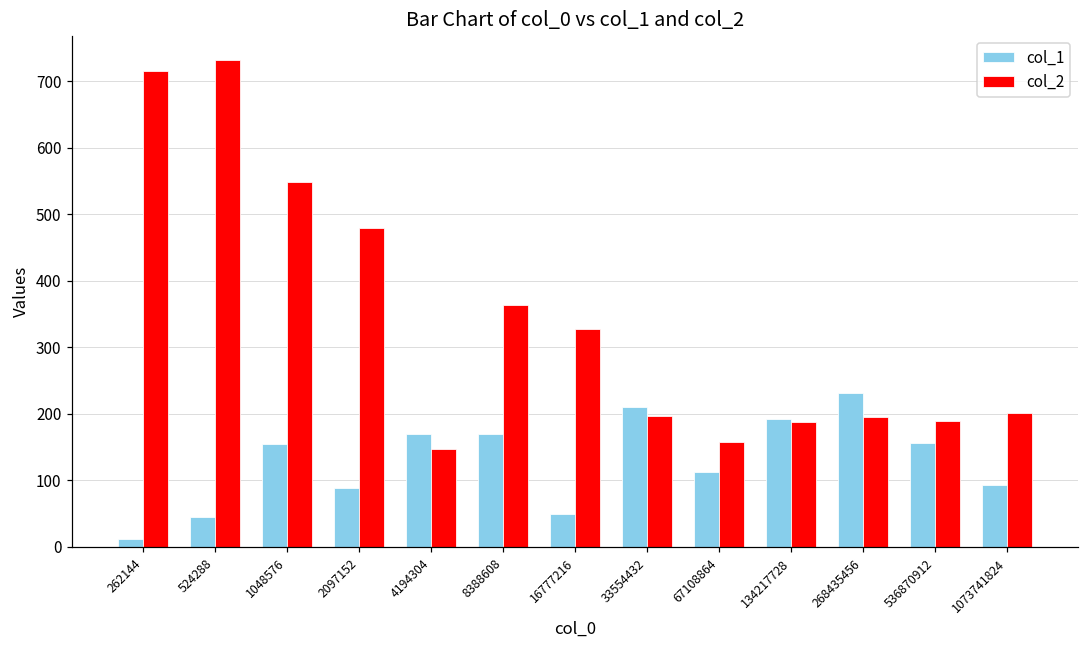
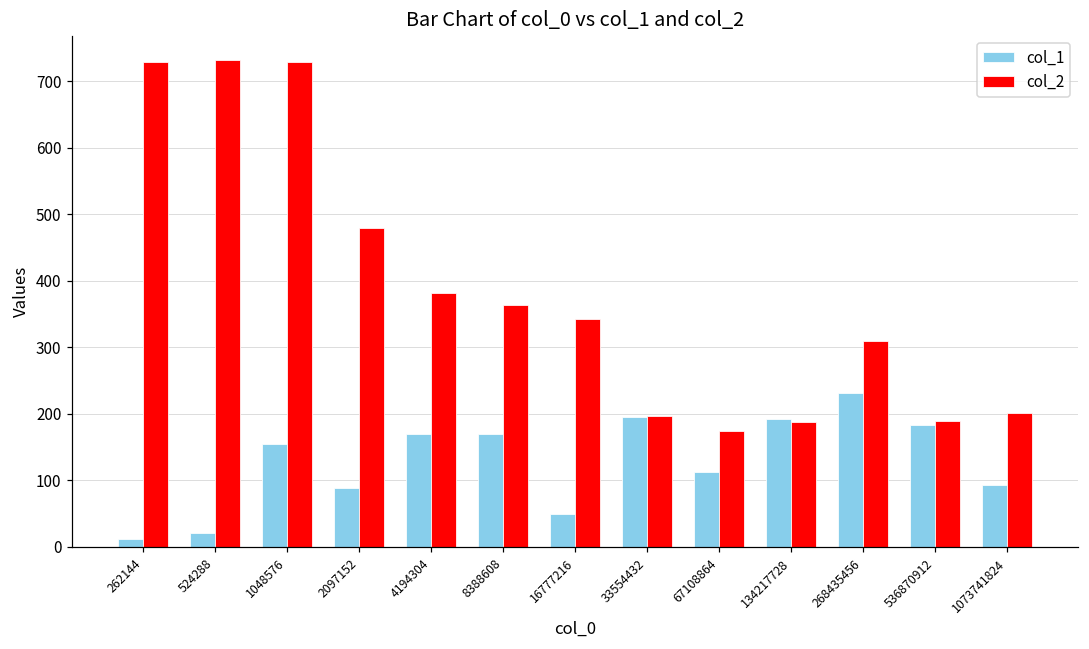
col_2, 262144: 720 -> 730
col_1, 524288: 40 -> 20
col_2, 1048576: 550 -> 730
col_2, 4194304: 150 -> 380
col_2, 16777216: 330 -> 340
col_1, 33554432: 210 -> 190
col_2, 67108864: 160 -> 170
col_2, 268435456: 190 -> 310
col_1, 536870912: 160 -> 180
